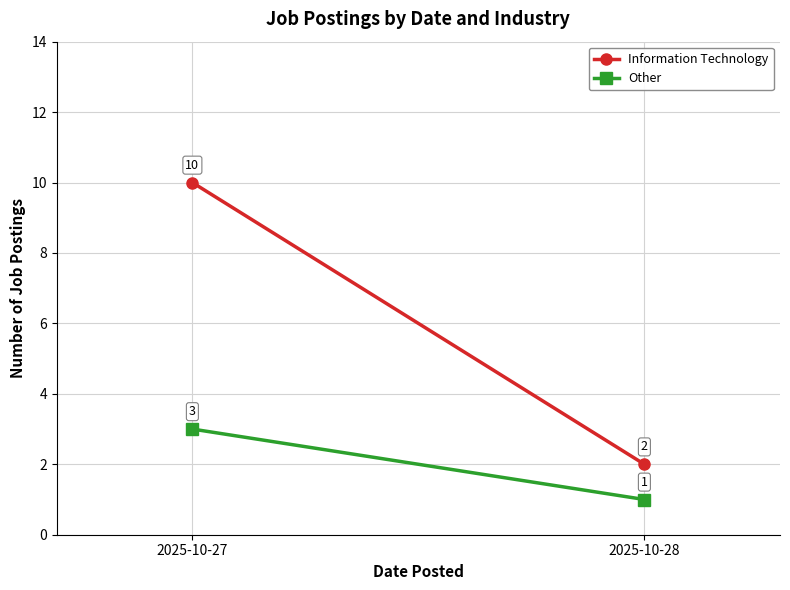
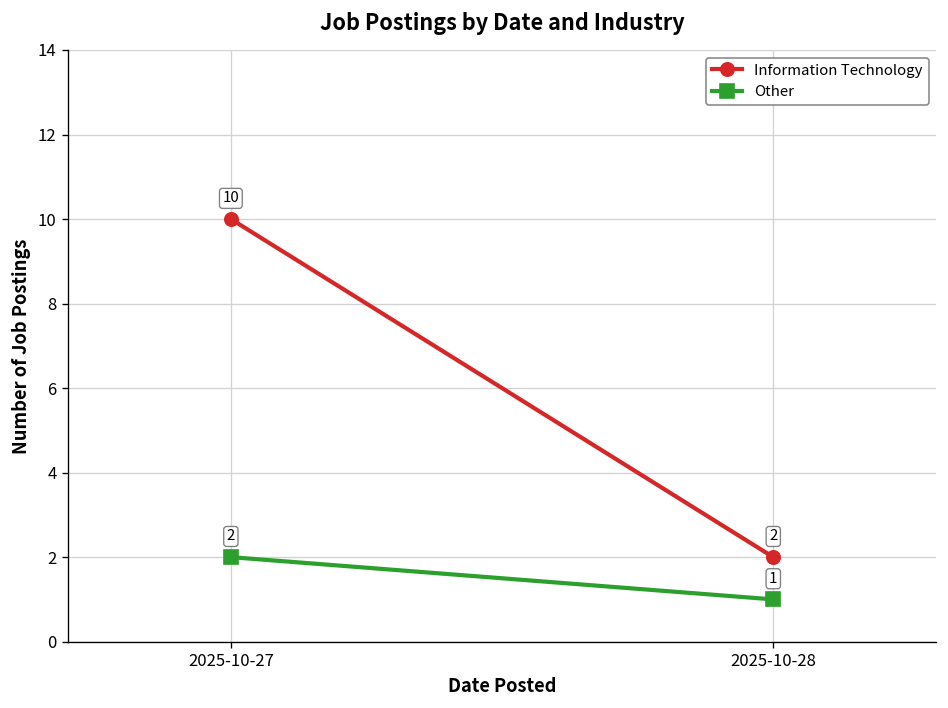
Other, 2025-10-27: 3 -> 2
